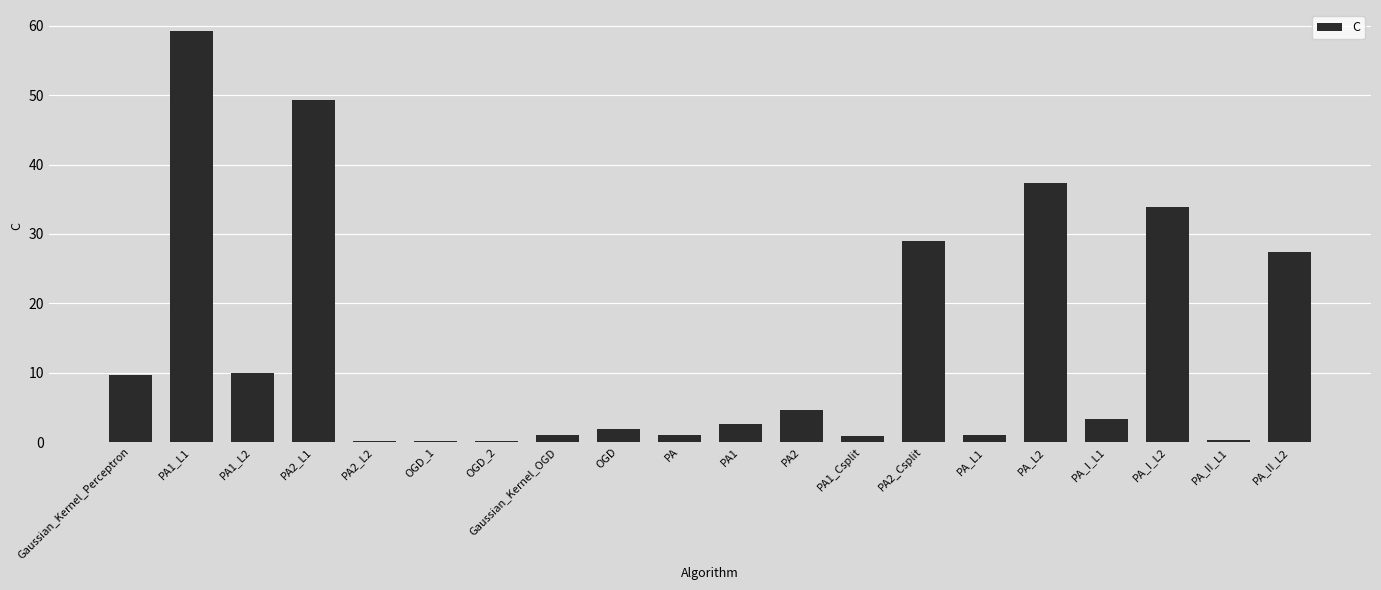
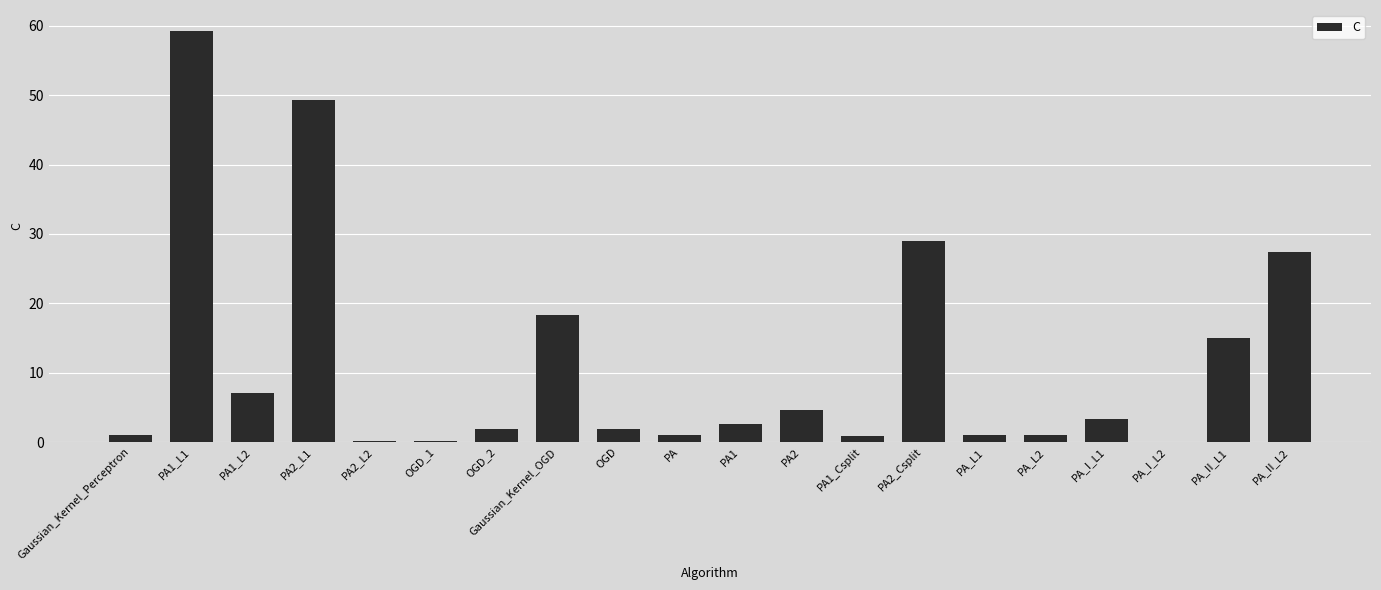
Gaussian_Kernel_Perceptron: 10 -> 1
PA1_L2: 10 -> 7
OGD_2: 0 -> 2
Gaussian_Kernel_OGD: 1 -> 18
PA_L2: 37 -> 1
PA_I_L2: 34 -> 0
PA_II_L1: 0 -> 15
